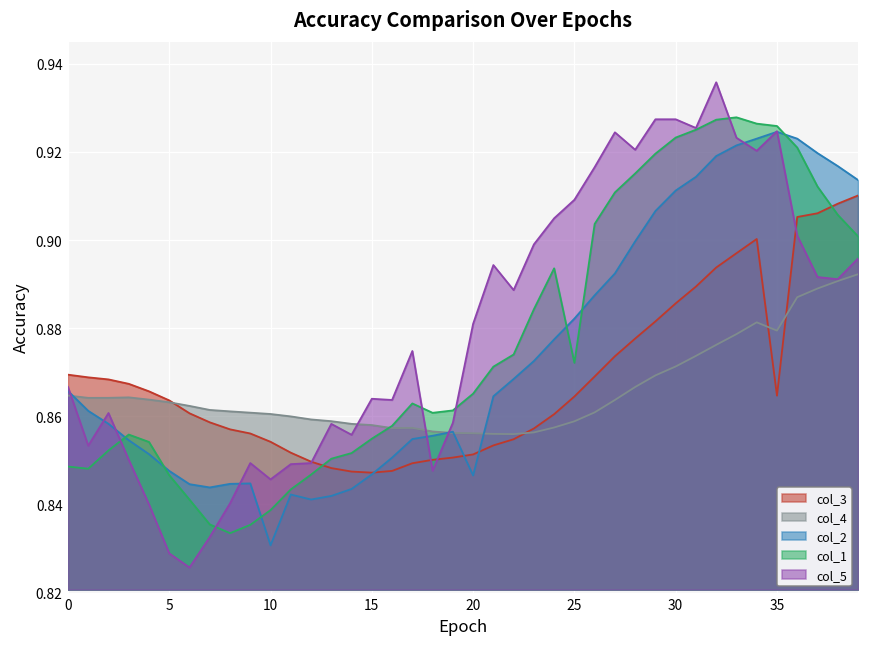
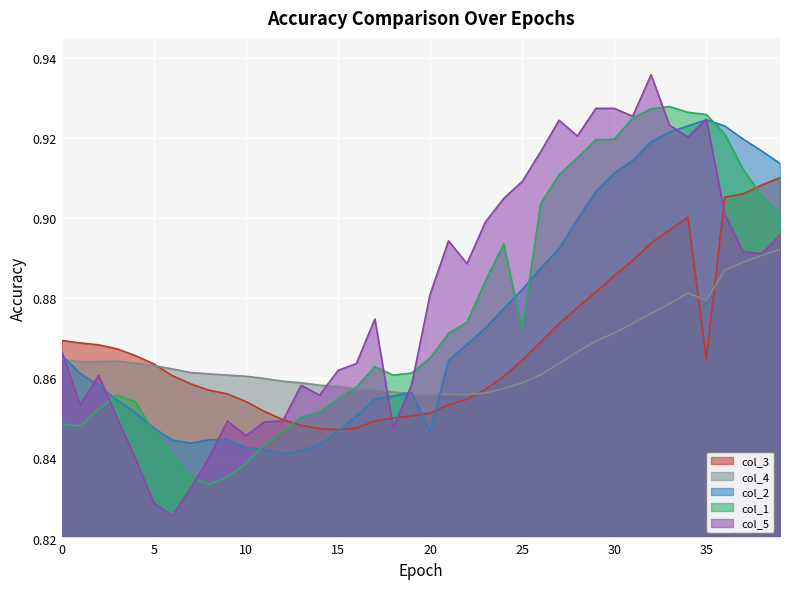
col_2, 10: 0.831 -> 0.843
col_5, 15: 0.864 -> 0.862
col_1, 30: 0.923 -> 0.920
